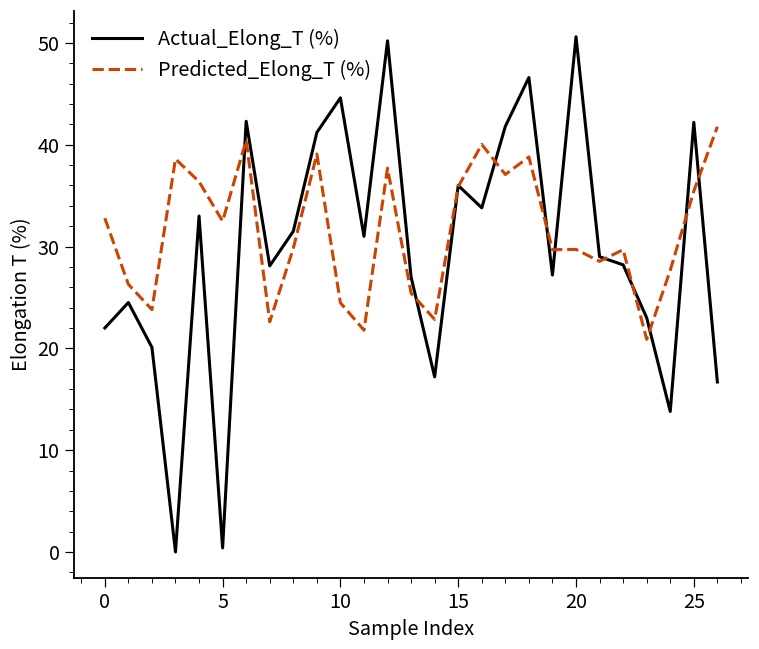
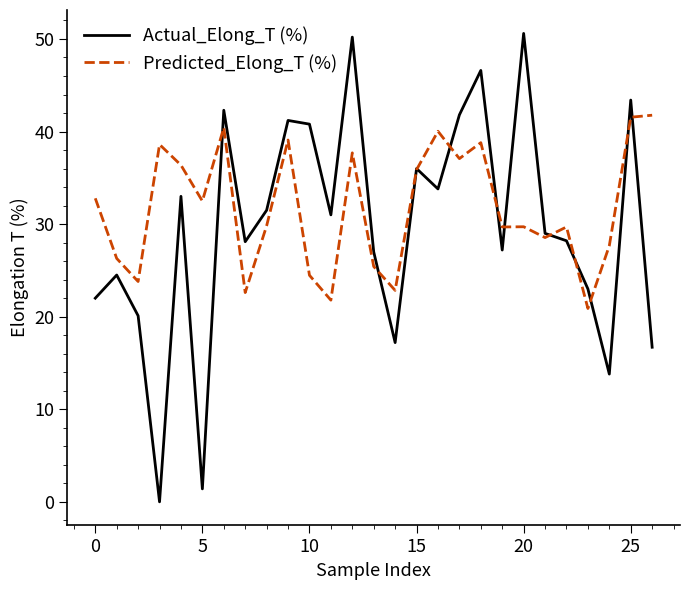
Actual_Elong_T (%), 5: 0 -> 1
Actual_Elong_T (%), 10: 45 -> 41
Actual_Elong_T (%), 25: 42 -> 43
Predicted_Elong_T (%), 25: 35 -> 42
